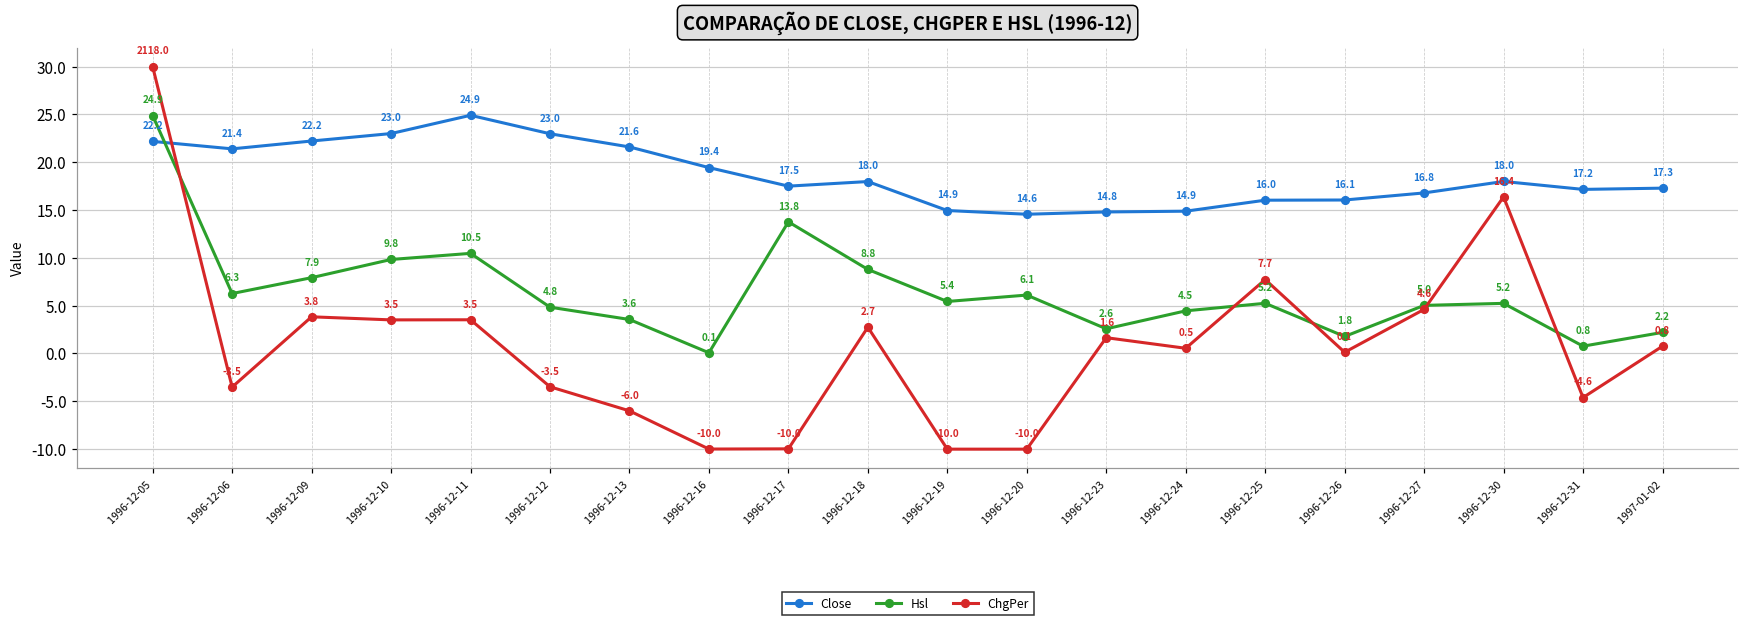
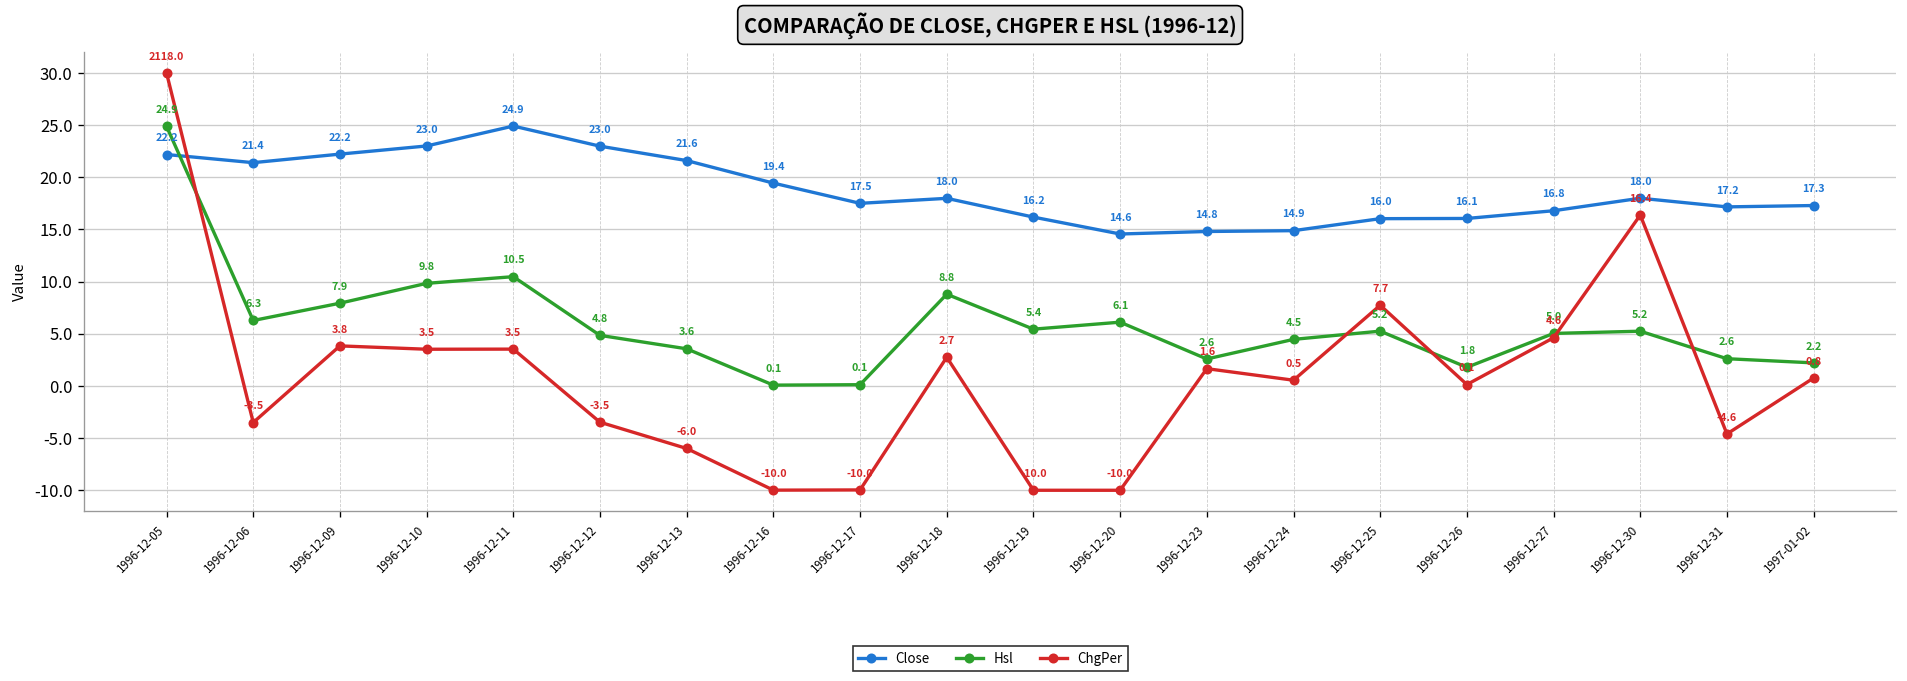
Hsl, 1996-12-17: 13.8 -> 0.1
Close, 1996-12-19: 14.9 -> 16.2
Hsl, 1996-12-31: 0.8 -> 2.6
